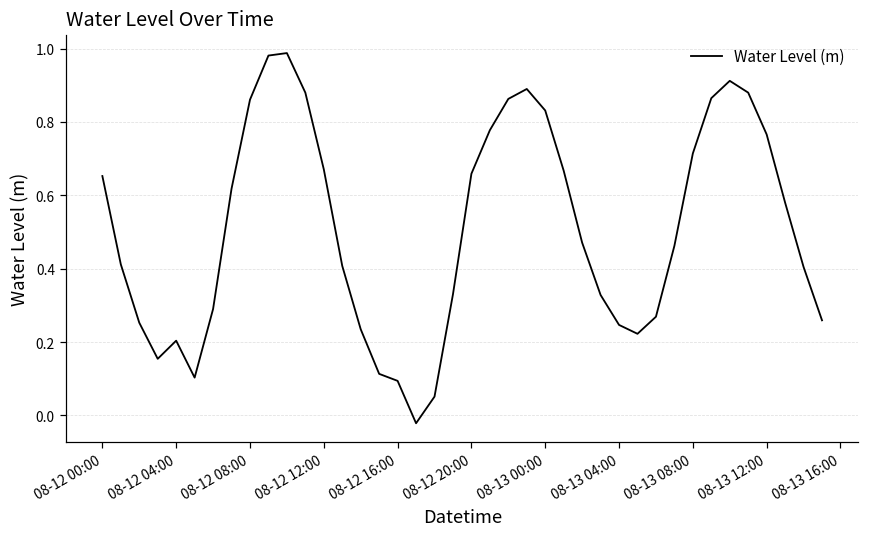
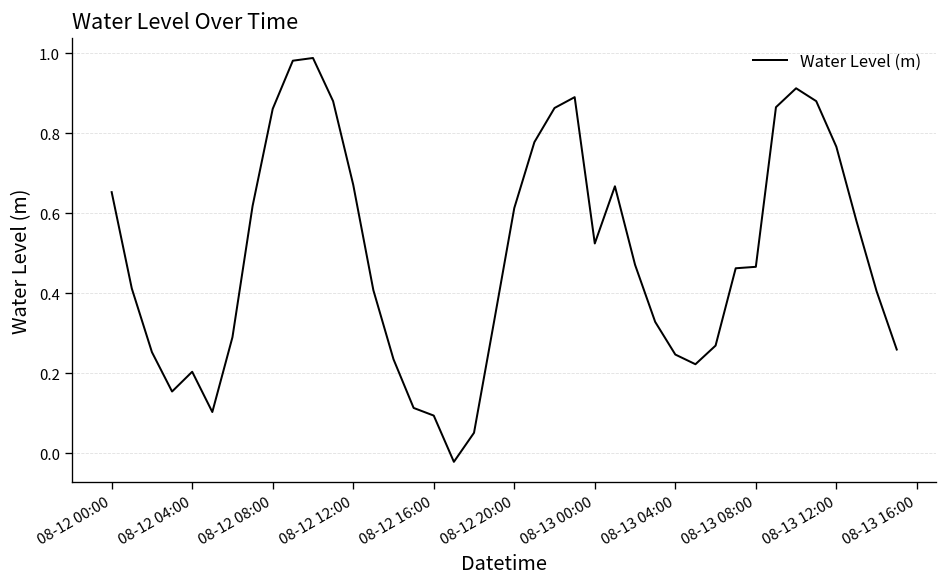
08-12 20:00: 0.66 -> 0.61
08-13 00:00: 0.83 -> 0.52
08-13 08:00: 0.71 -> 0.47
